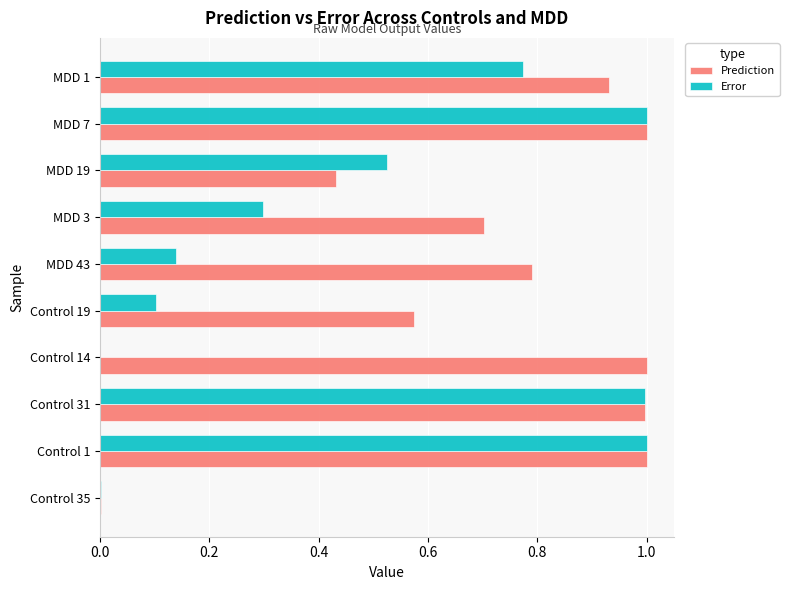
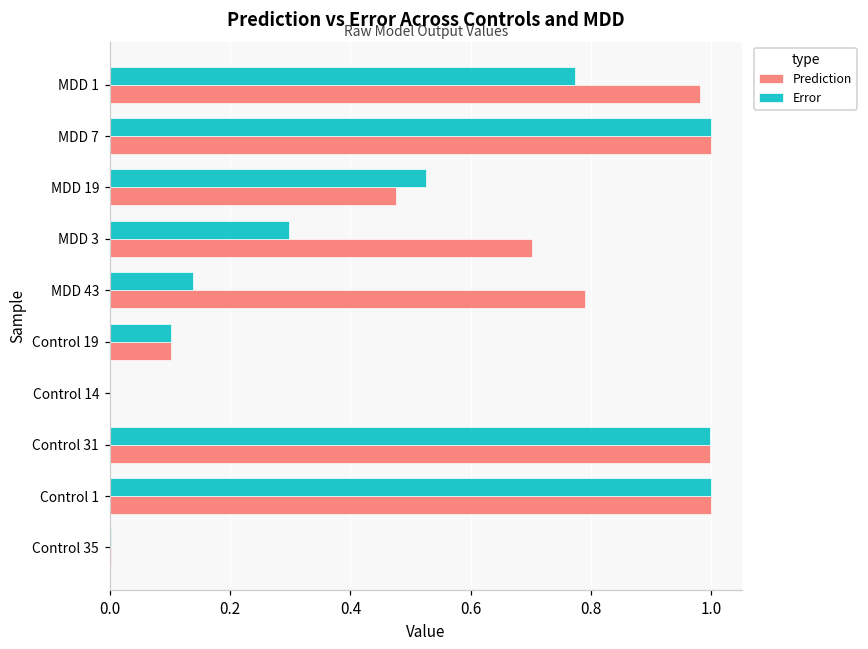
Prediction, MDD 1: 0.93 -> 0.98
Prediction, MDD 19: 0.43 -> 0.47
Prediction, Control 19: 0.58 -> 0.10
Prediction, Control 14: 1 -> 0
